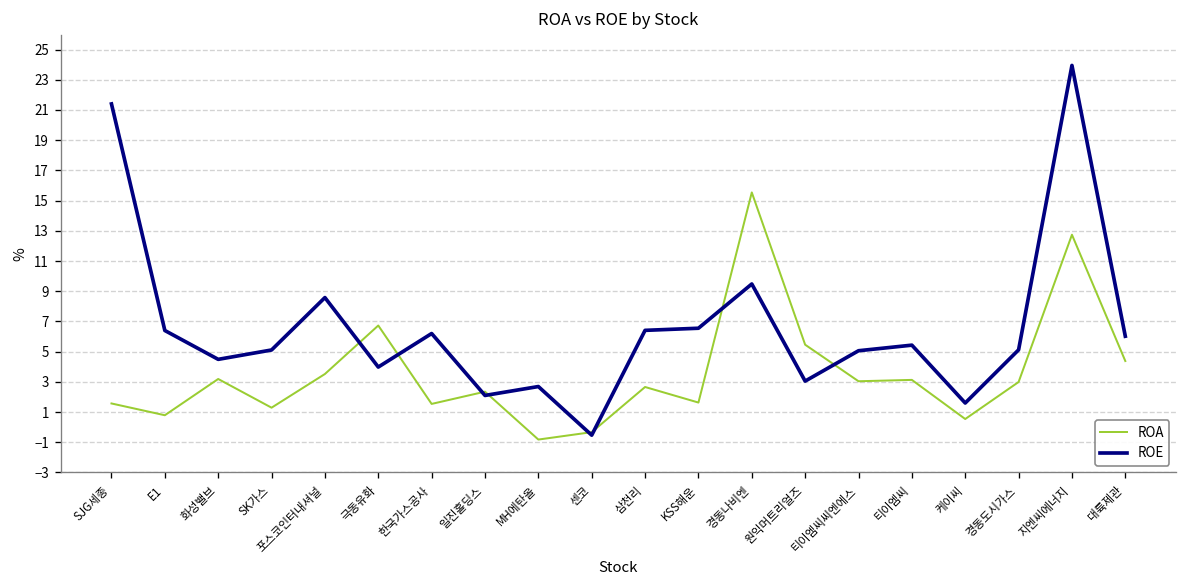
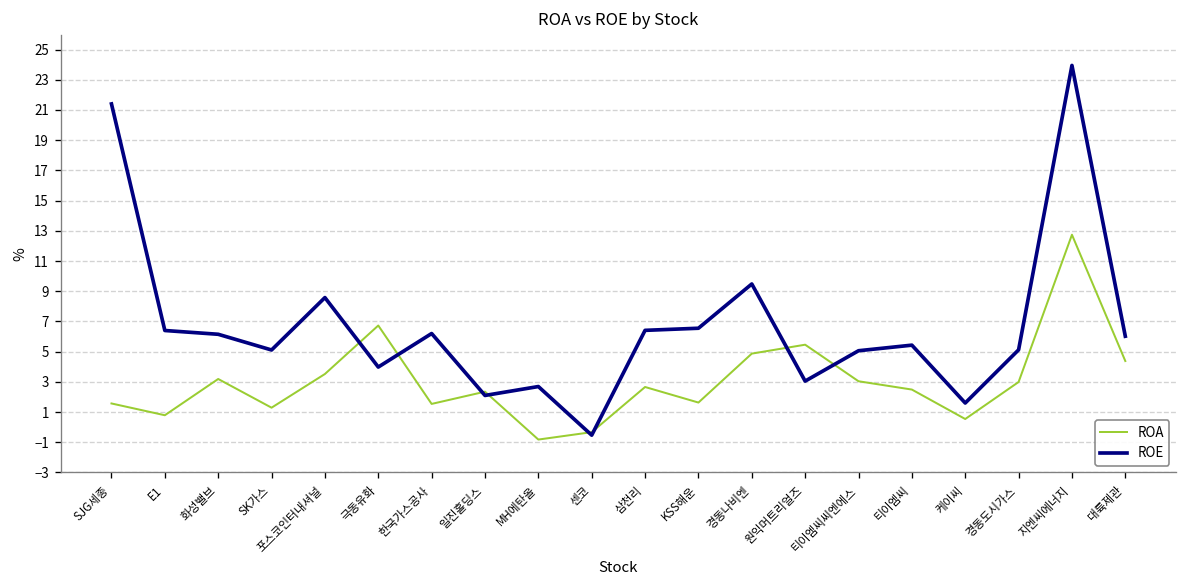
ROE, 화성밸브: 4.5 -> 6.2
ROA, 경동나비엔: 15.5 -> 4.9
ROA, 티이엠씨: 3.1 -> 2.5
